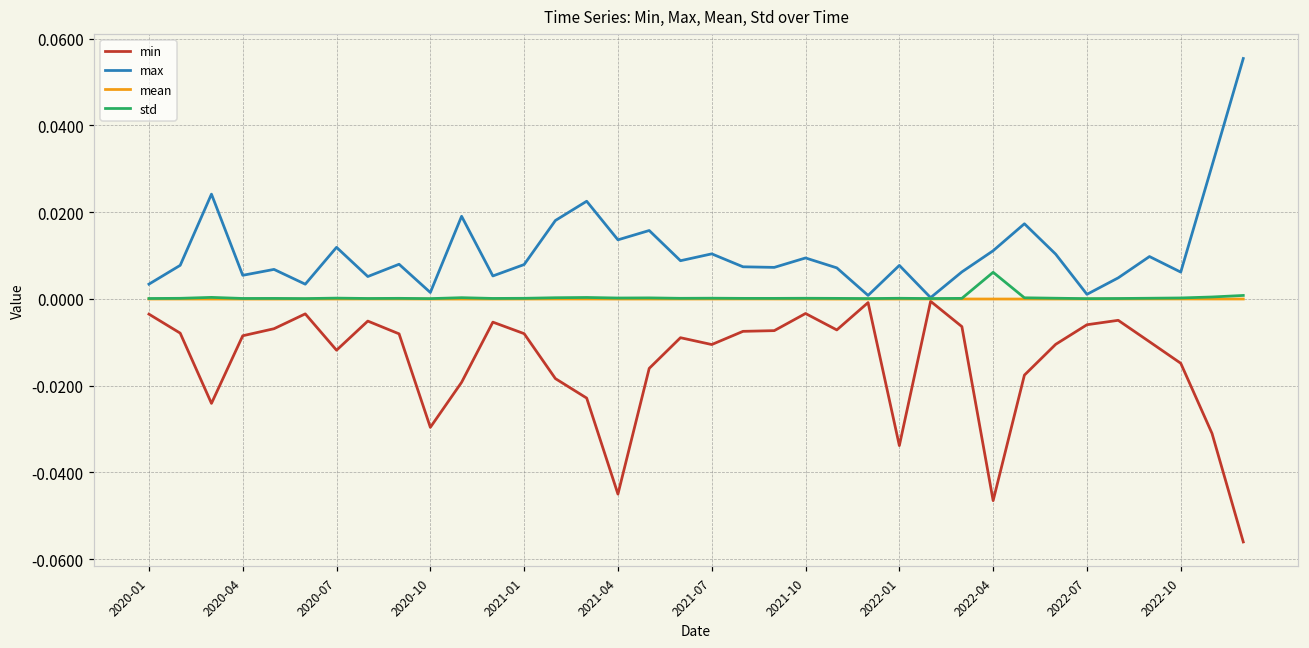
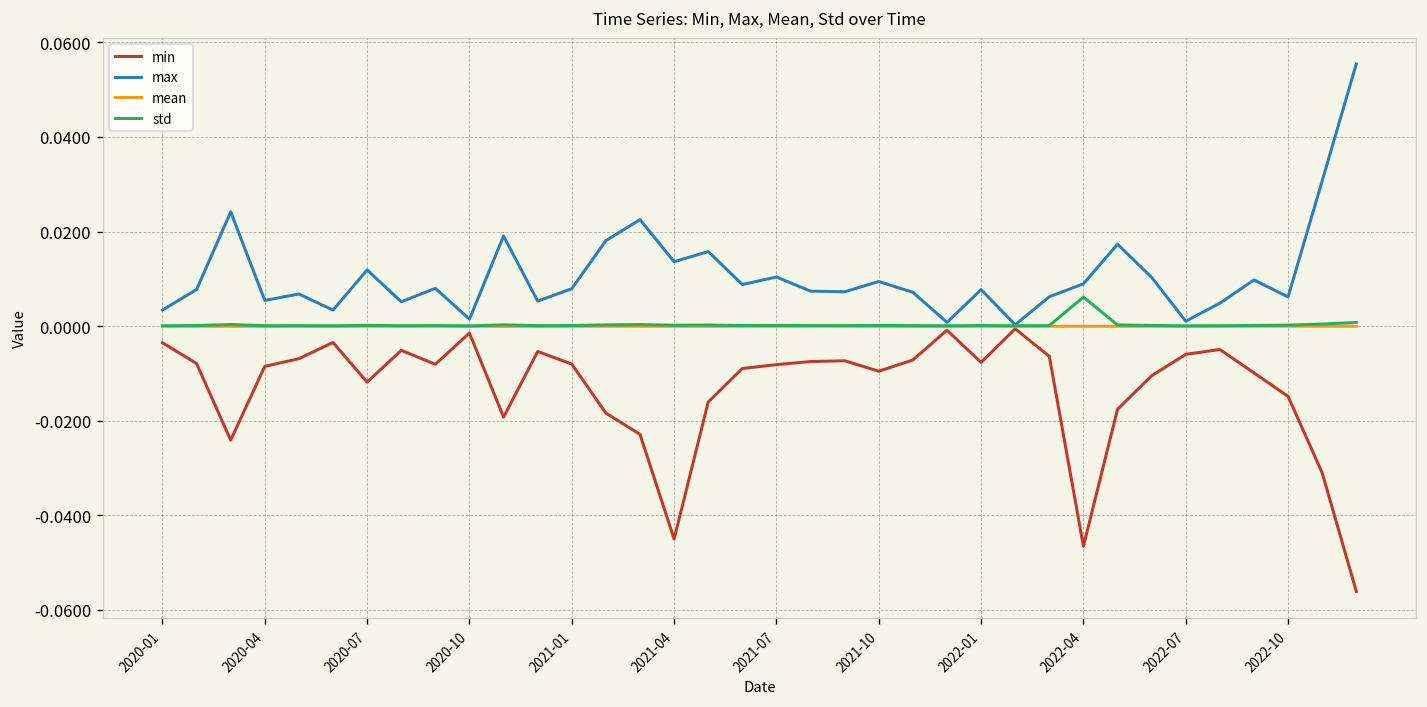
min, 2020-10: -0.030 -> -0.001
min, 2021-07: -0.011 -> -0.008
min, 2021-10: -0.003 -> -0.010
min, 2022-01: -0.034 -> -0.008
max, 2022-04: 0.011 -> 0.009
